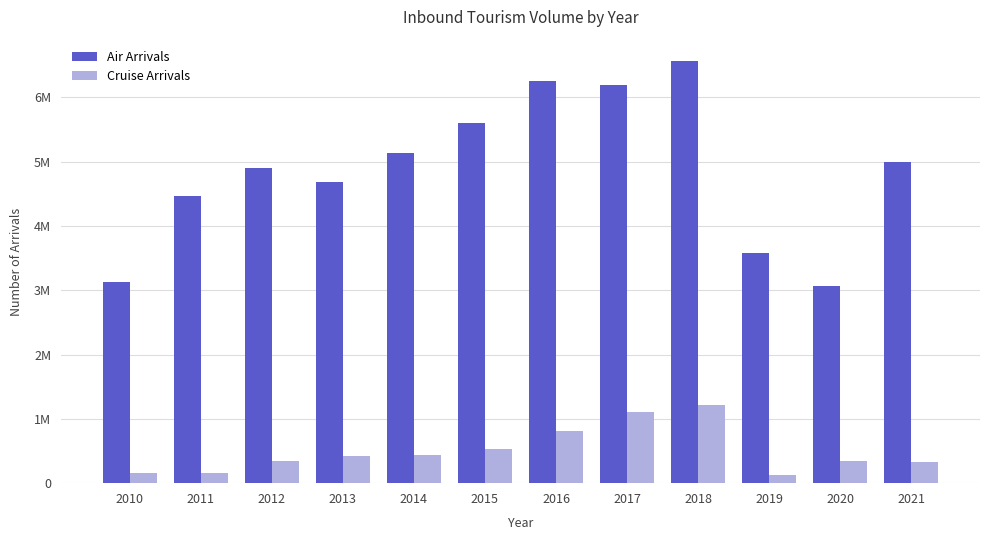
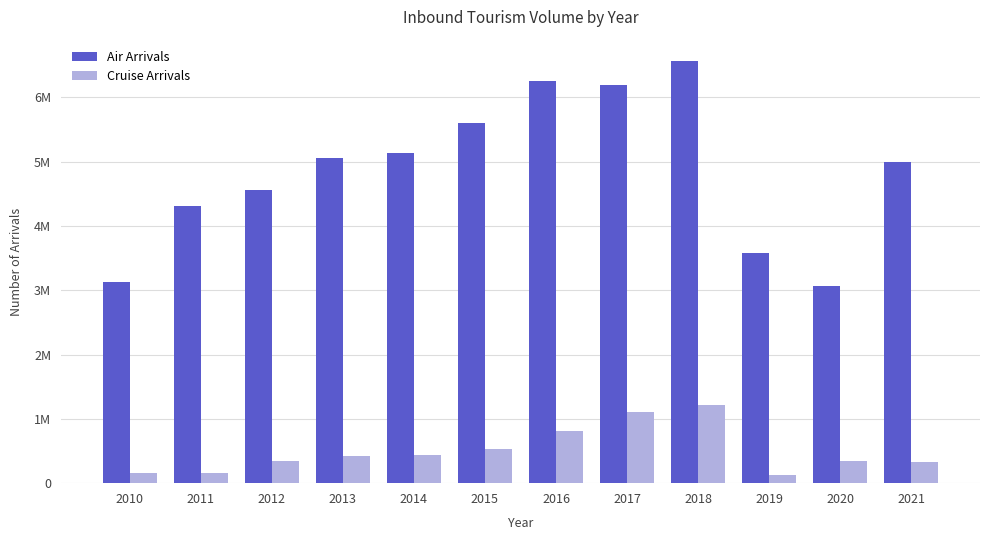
Air Arrivals, 2011: 4500000 -> 4300000
Air Arrivals, 2012: 4900000 -> 4600000
Air Arrivals, 2013: 4700000 -> 5100000
